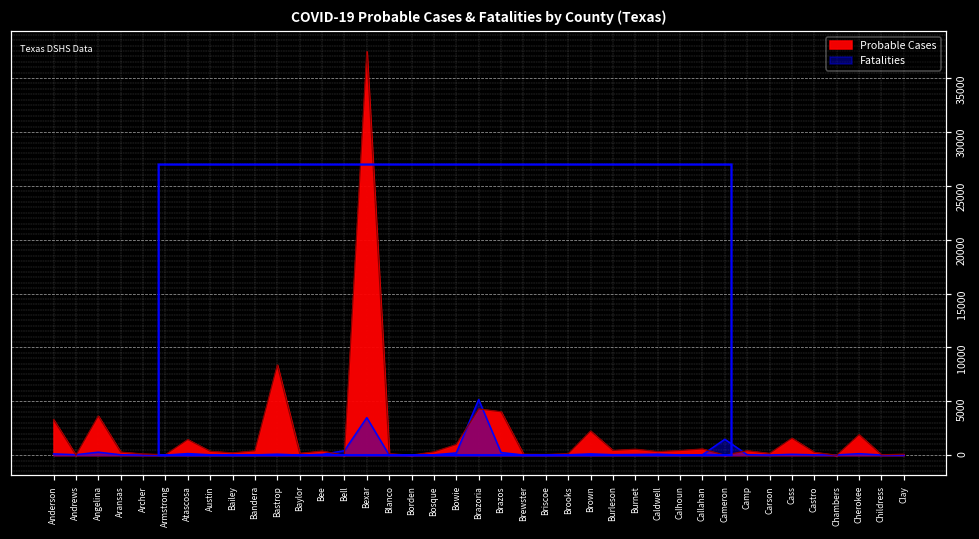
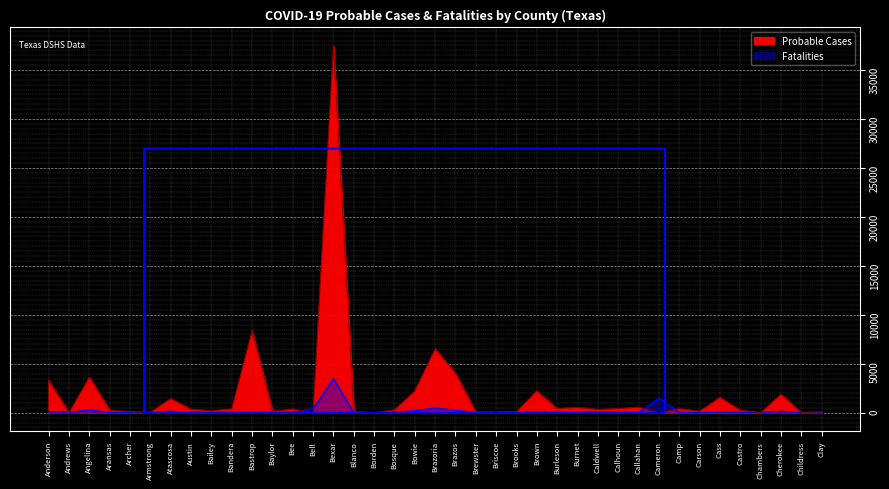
Probable Cases, Bowie: 1000 -> 2000
Probable Cases, Brazoria: 4000 -> 7000
Fatalities, Brazoria: 5000 -> 0
